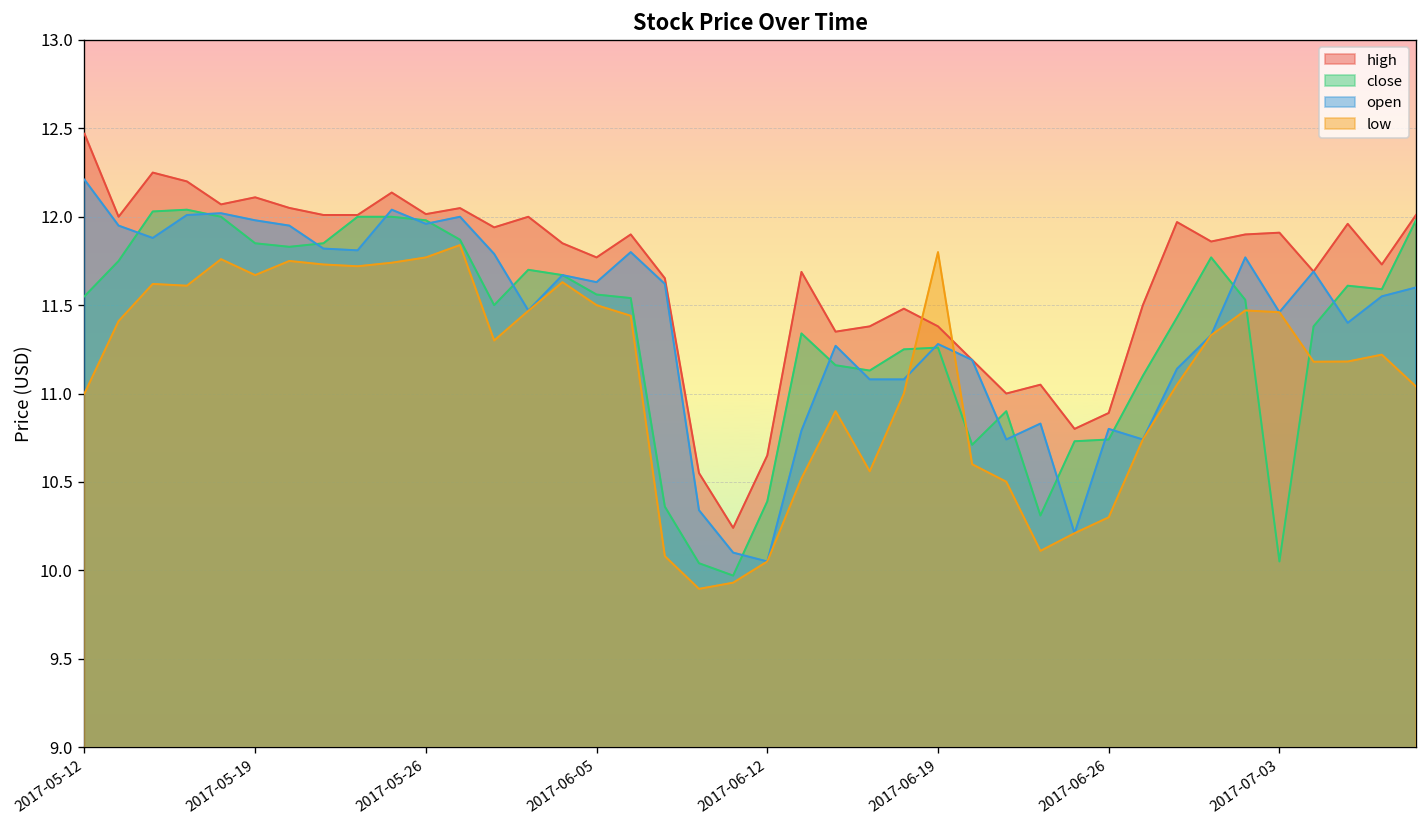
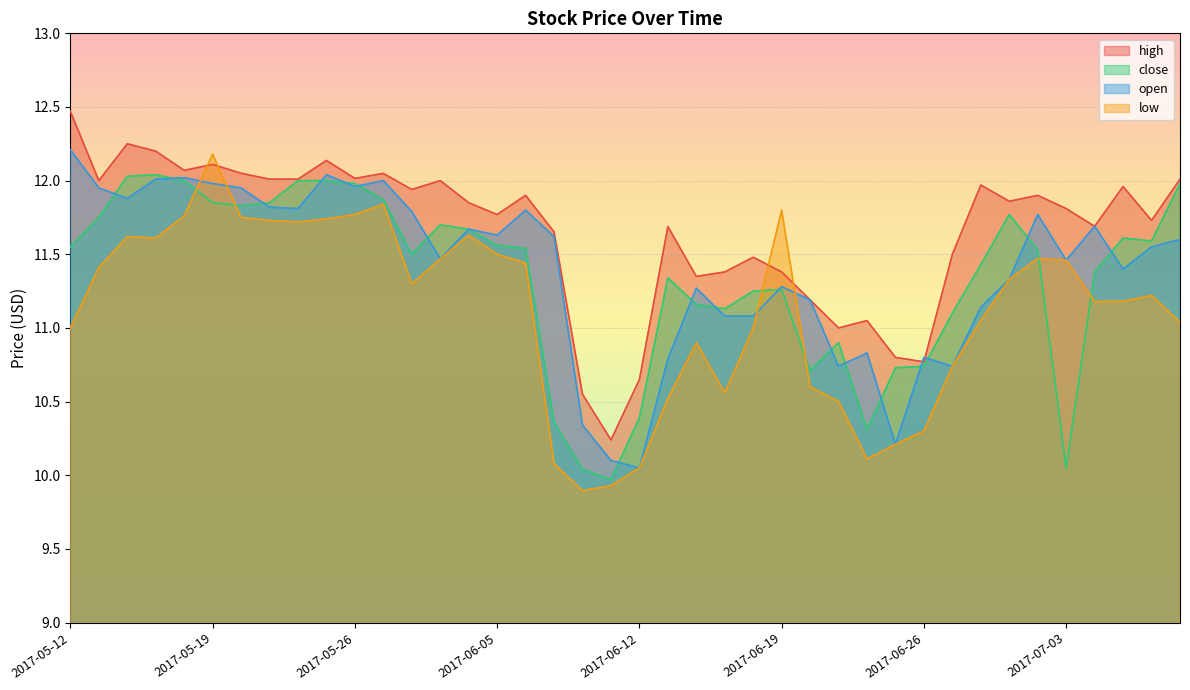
low, 2017-05-19: 11.67 -> 12.18
high, 2017-06-26: 10.89 -> 10.77
high, 2017-07-03: 11.91 -> 11.81
